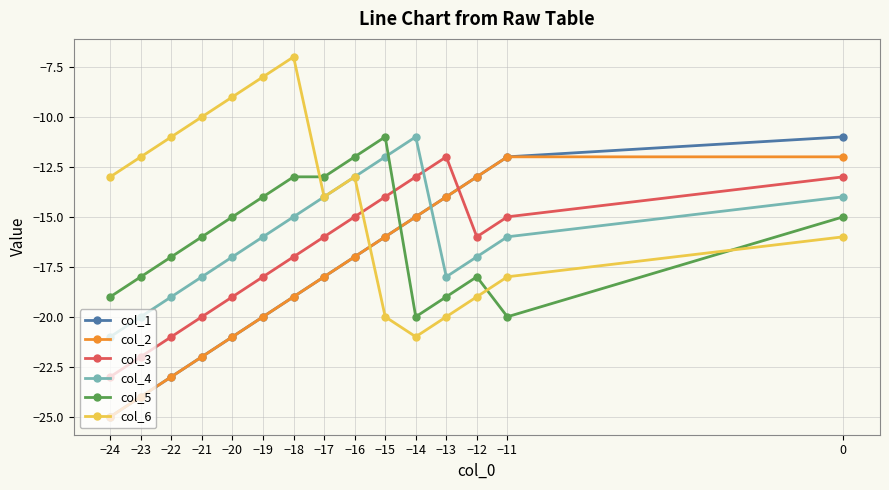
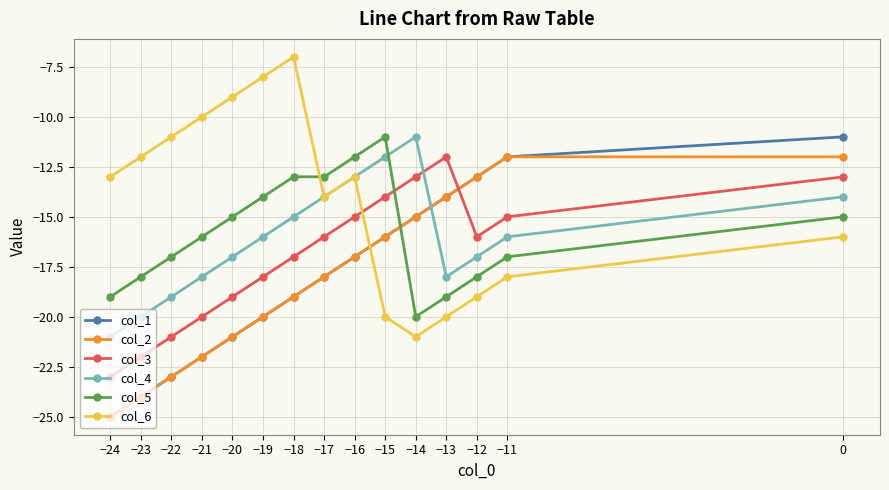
col_5, −11: -20 -> -17
